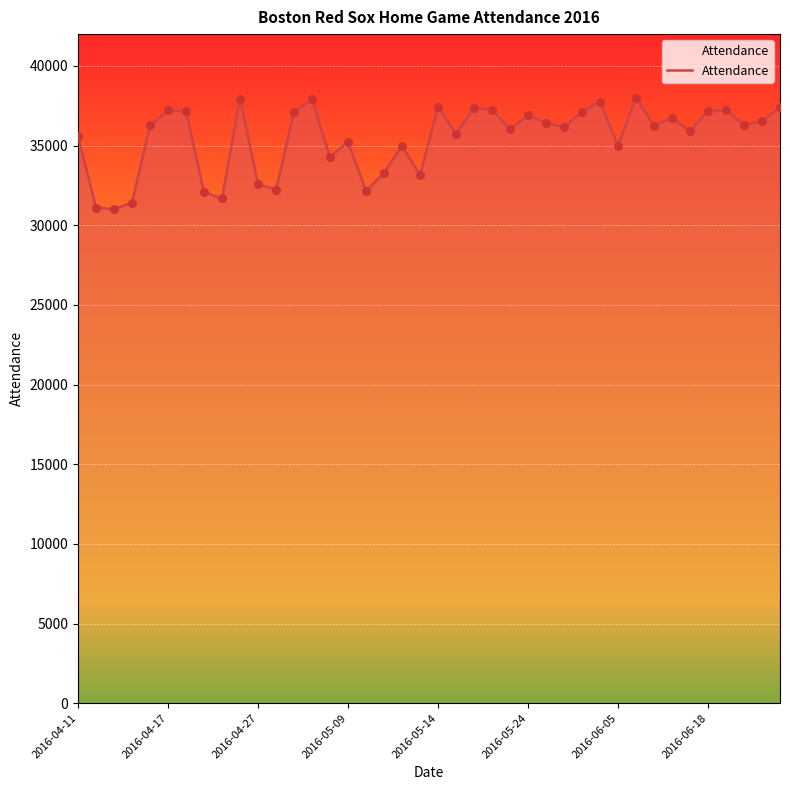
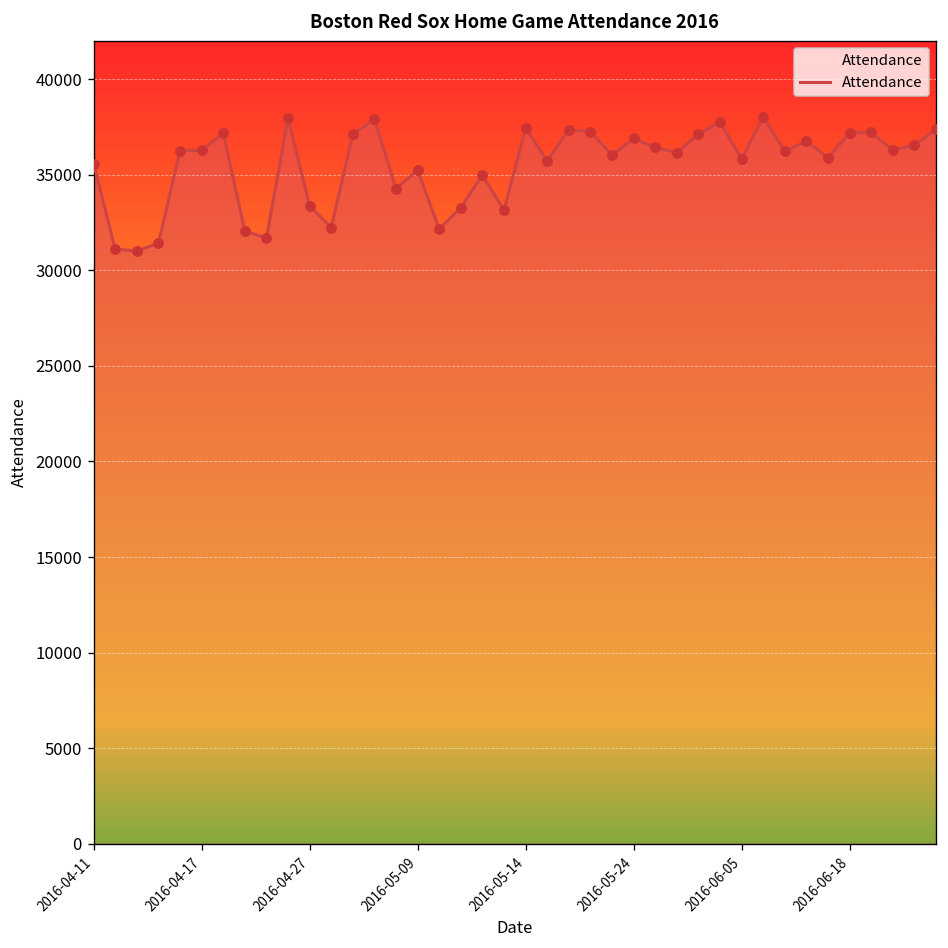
2016-04-17: 37200 -> 36300
2016-04-27: 32600 -> 33400
2016-06-05: 35000 -> 35800
